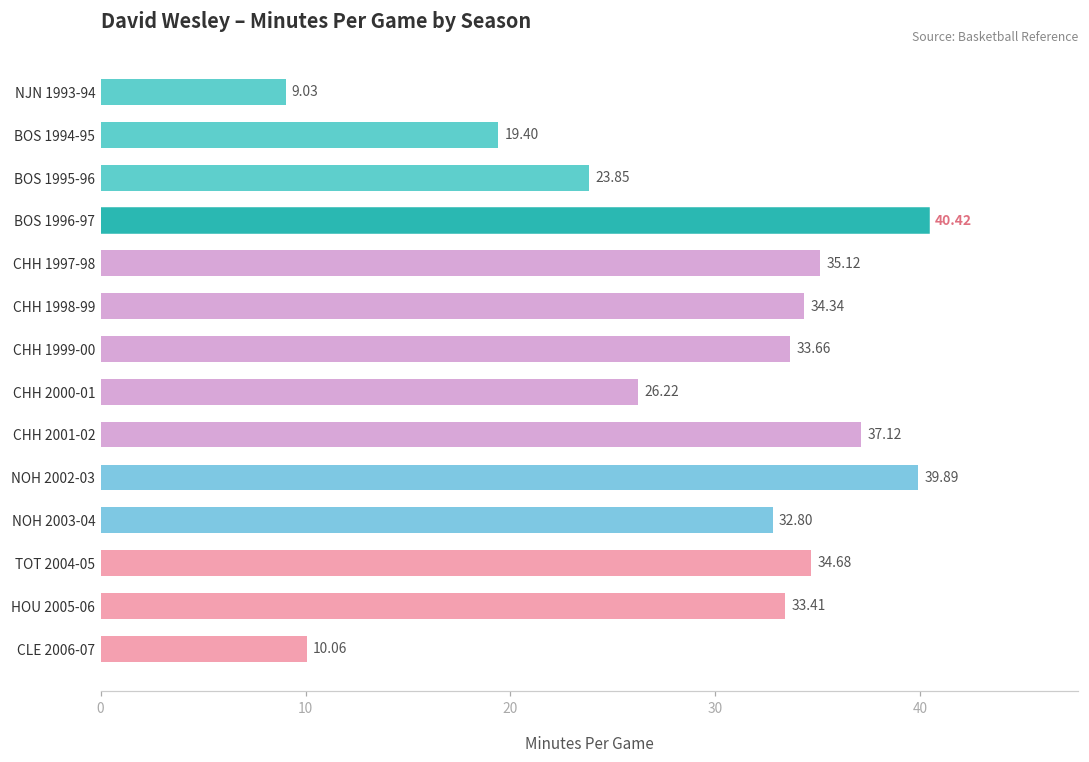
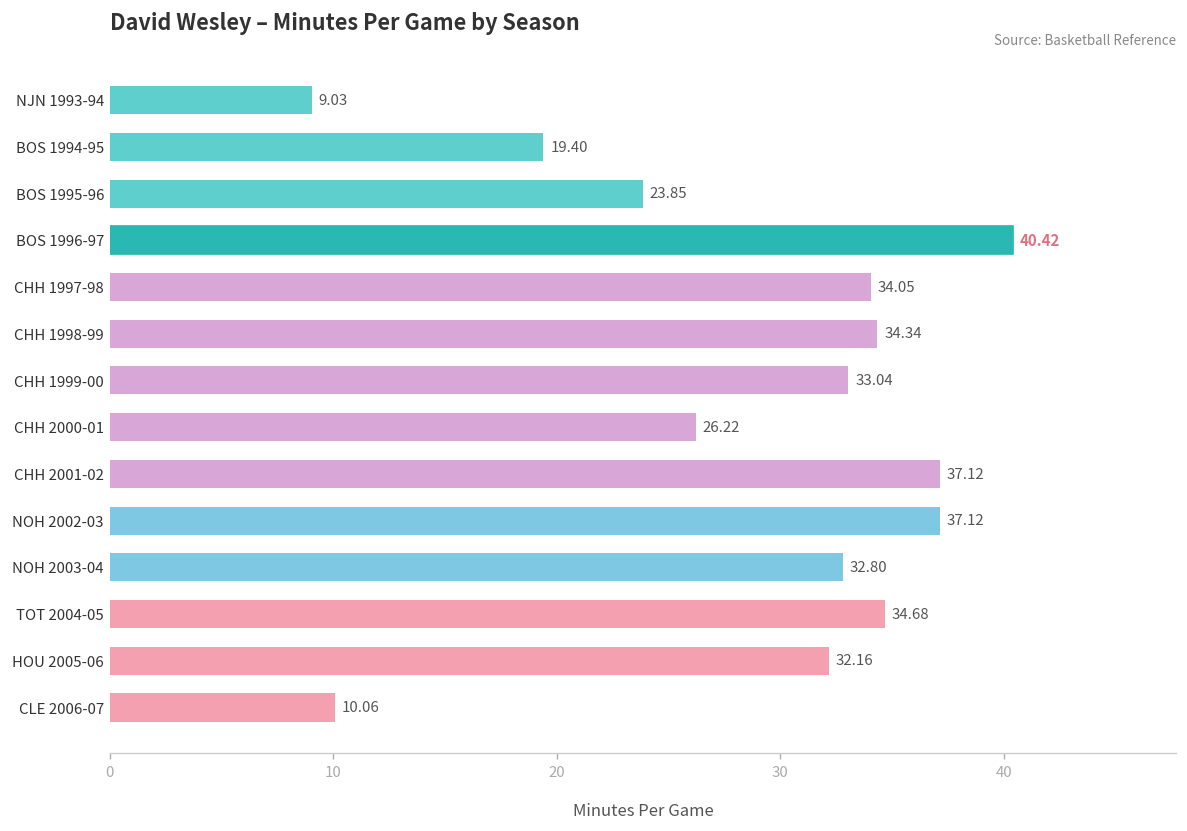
CHH 1997-98: 35.12 -> 34.05
CHH 1999-00: 33.66 -> 33.04
NOH 2002-03: 39.89 -> 37.12
HOU 2005-06: 33.41 -> 32.16
